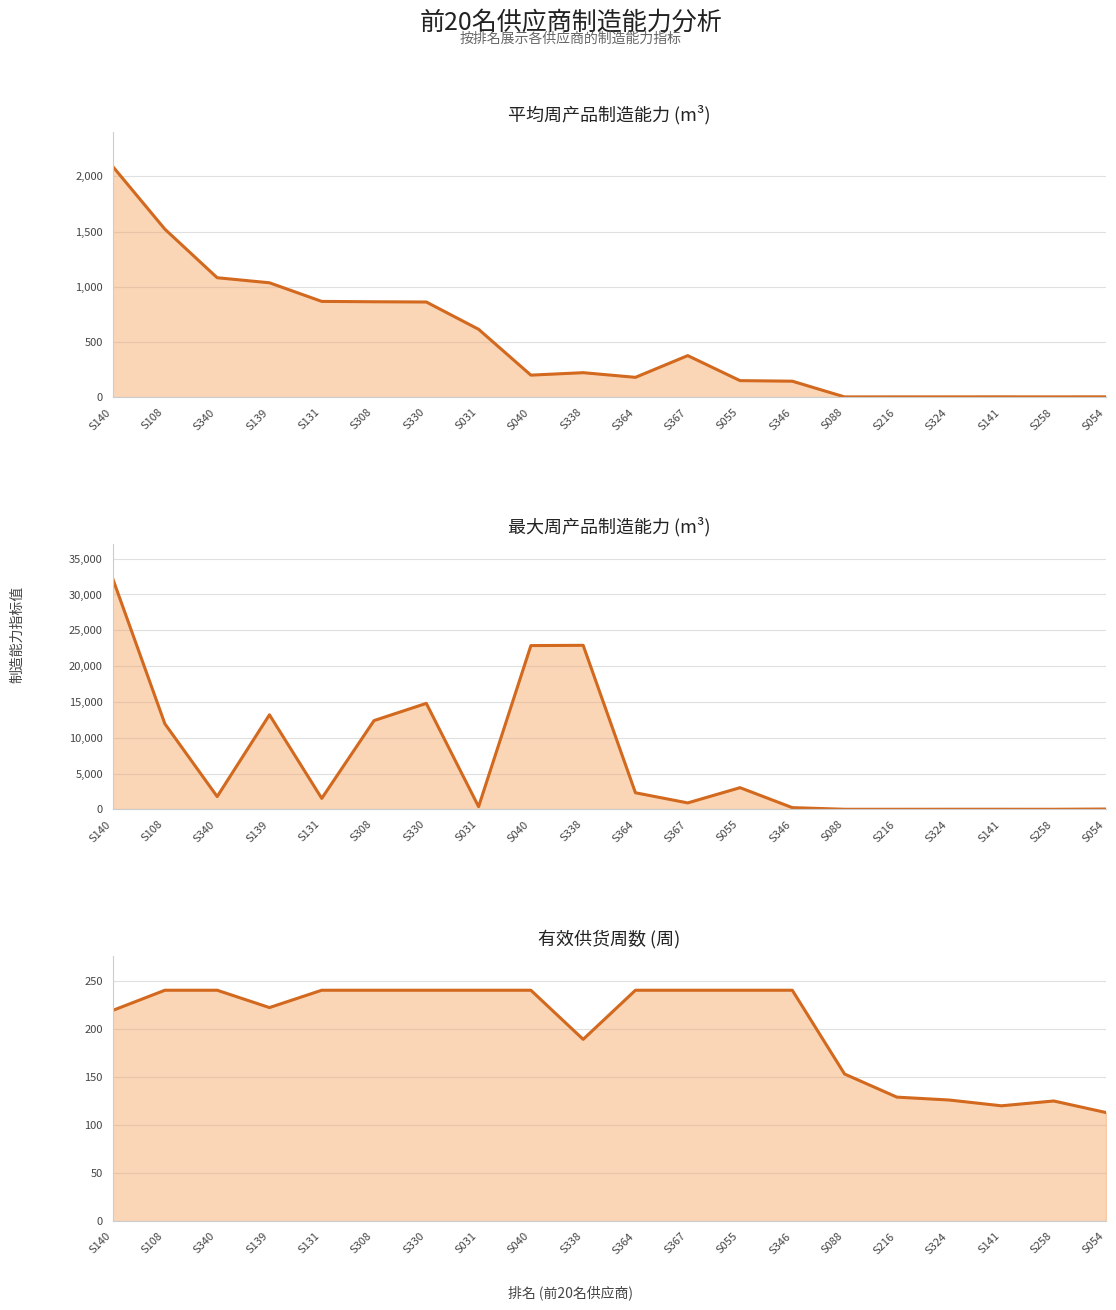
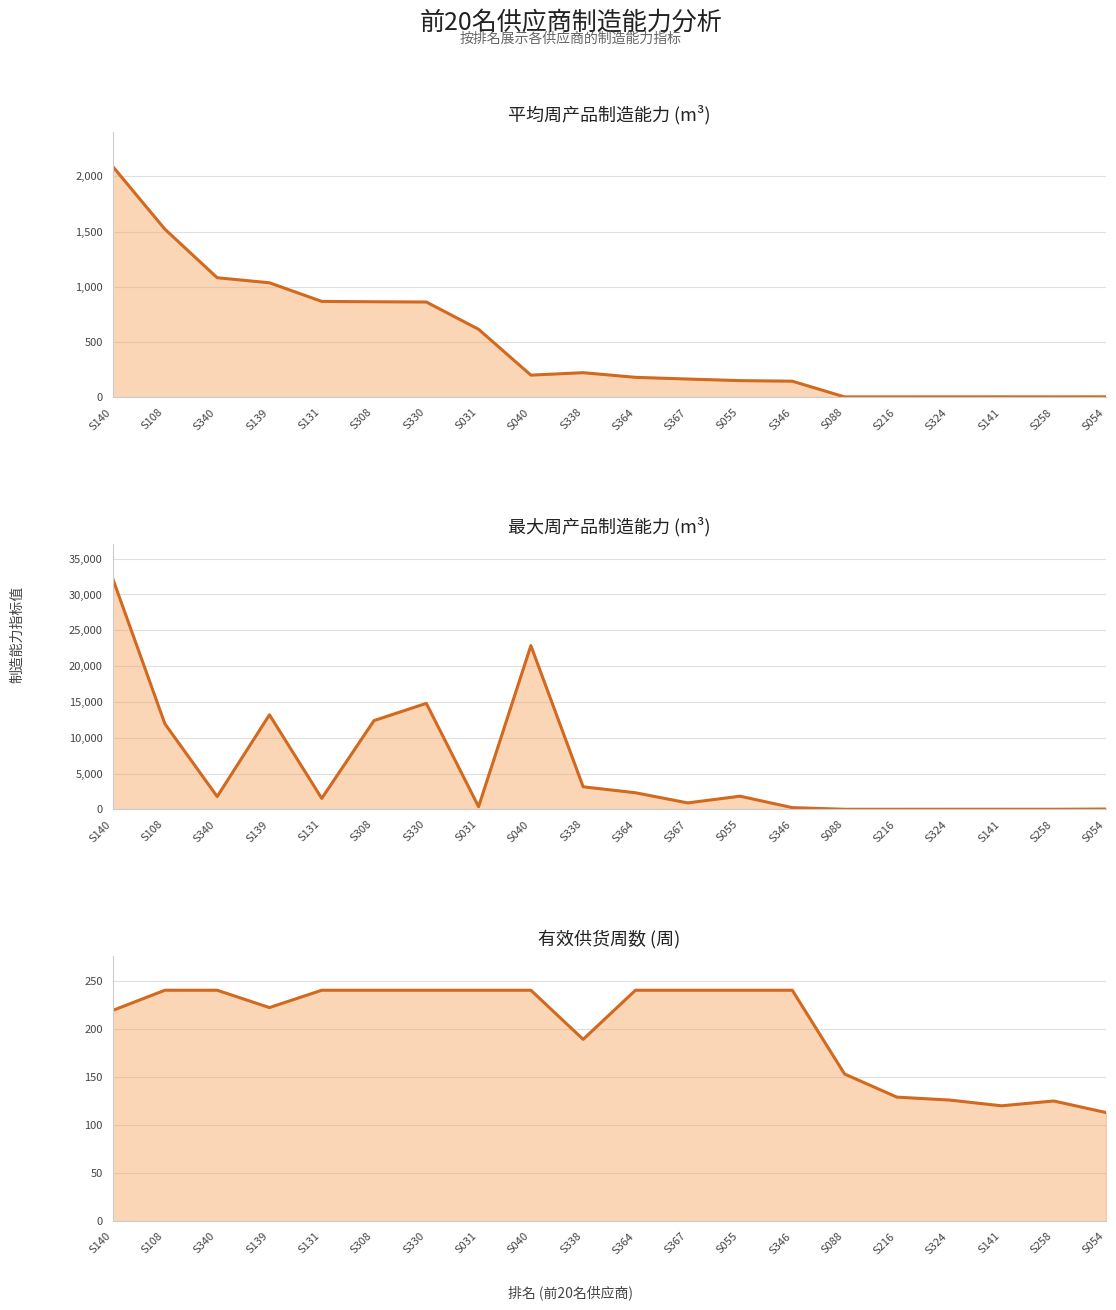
平均周产品制造能力 (m³), S367: 380 -> 170
最大周产品制造能力 (m³), S338: 23,000 -> 3,000
最大周产品制造能力 (m³), S055: 3,000 -> 2,000
